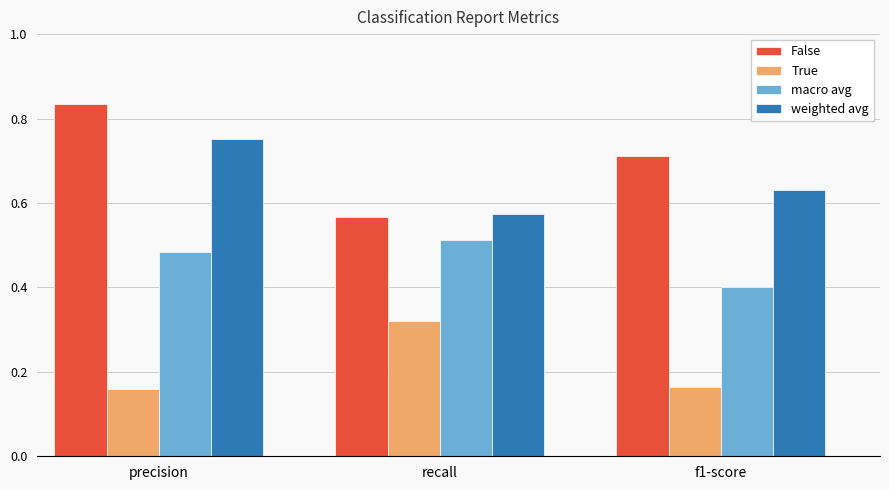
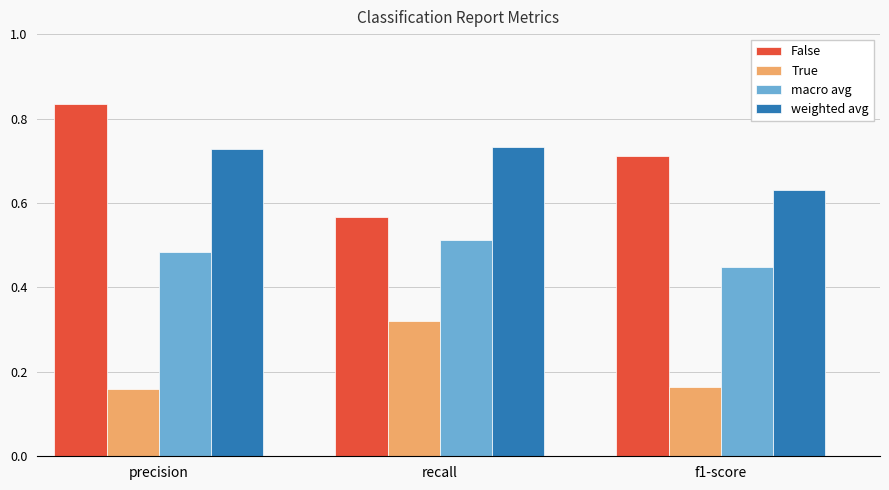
weighted avg, precision: 0.75 -> 0.73
weighted avg, recall: 0.57 -> 0.73
macro avg, f1-score: 0.40 -> 0.45
